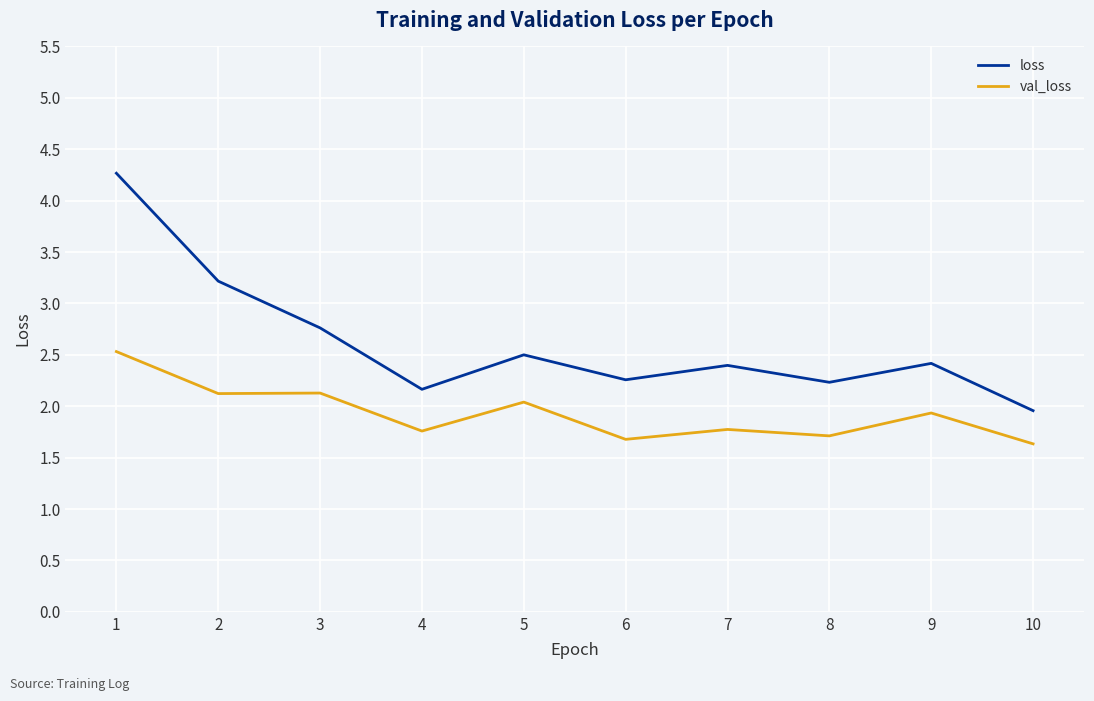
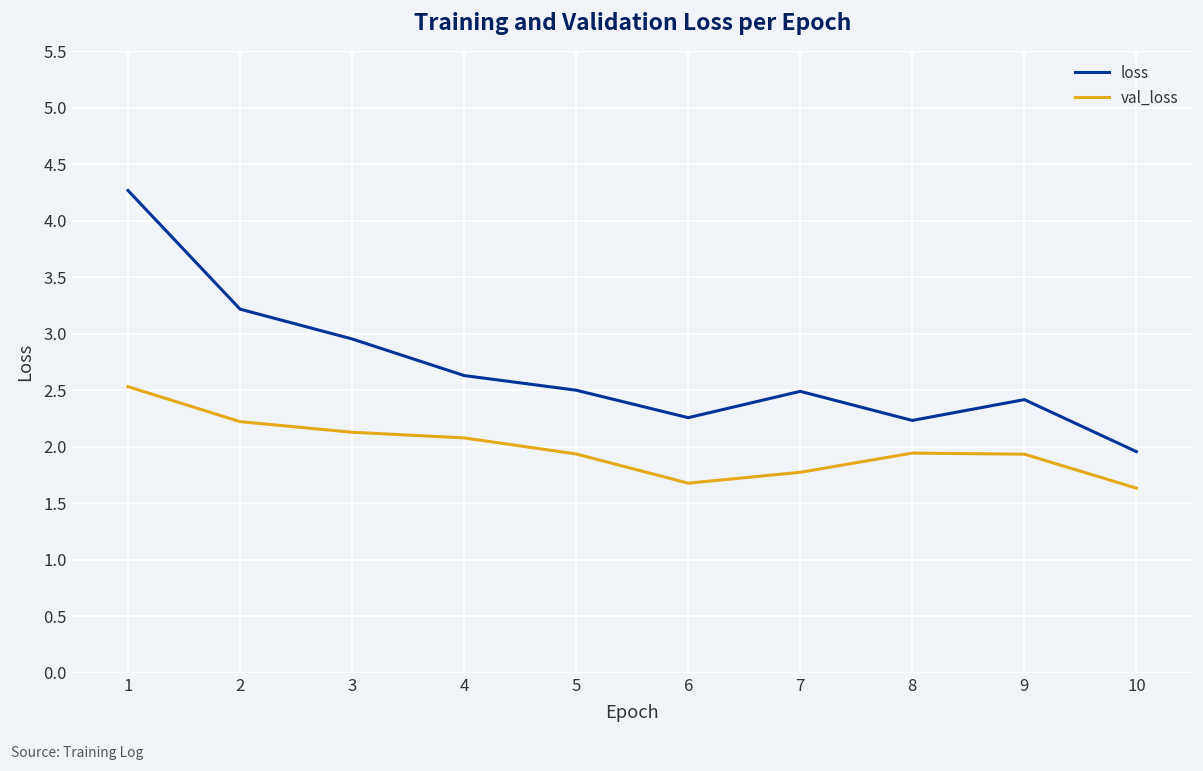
val_loss, 2: 2.12 -> 2.22
loss, 3: 2.76 -> 2.95
loss, 4: 2.16 -> 2.63
val_loss, 4: 1.76 -> 2.08
val_loss, 5: 2.04 -> 1.94
loss, 7: 2.40 -> 2.49
val_loss, 8: 1.71 -> 1.94
